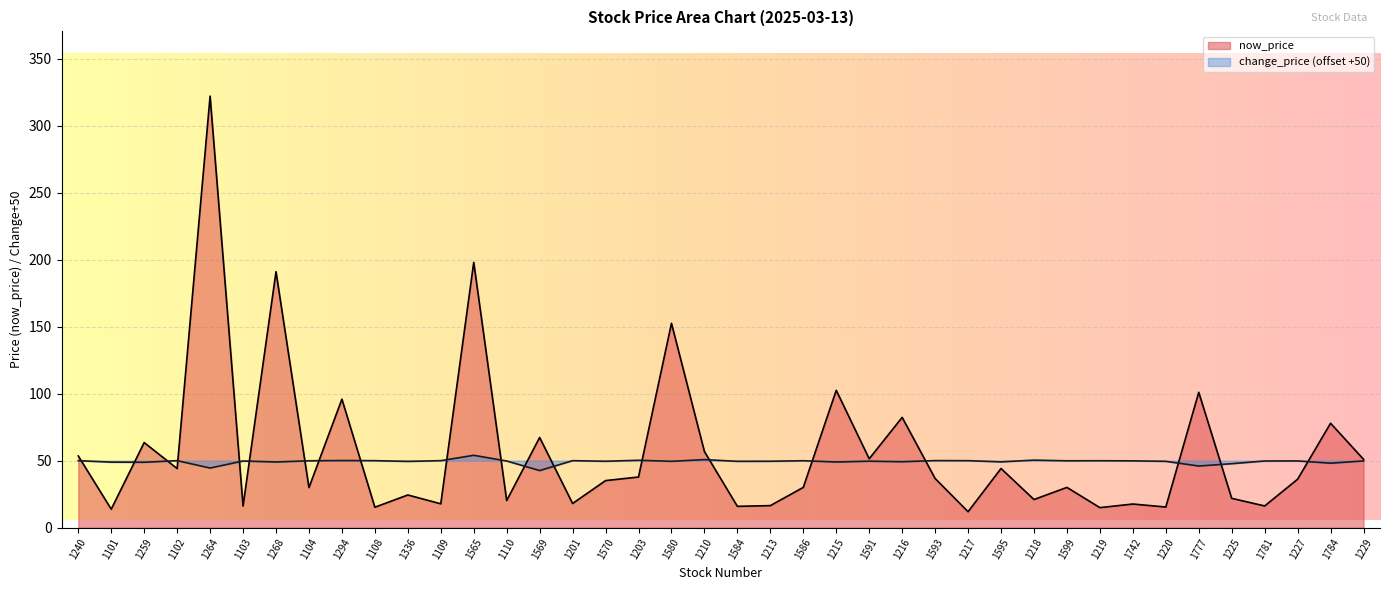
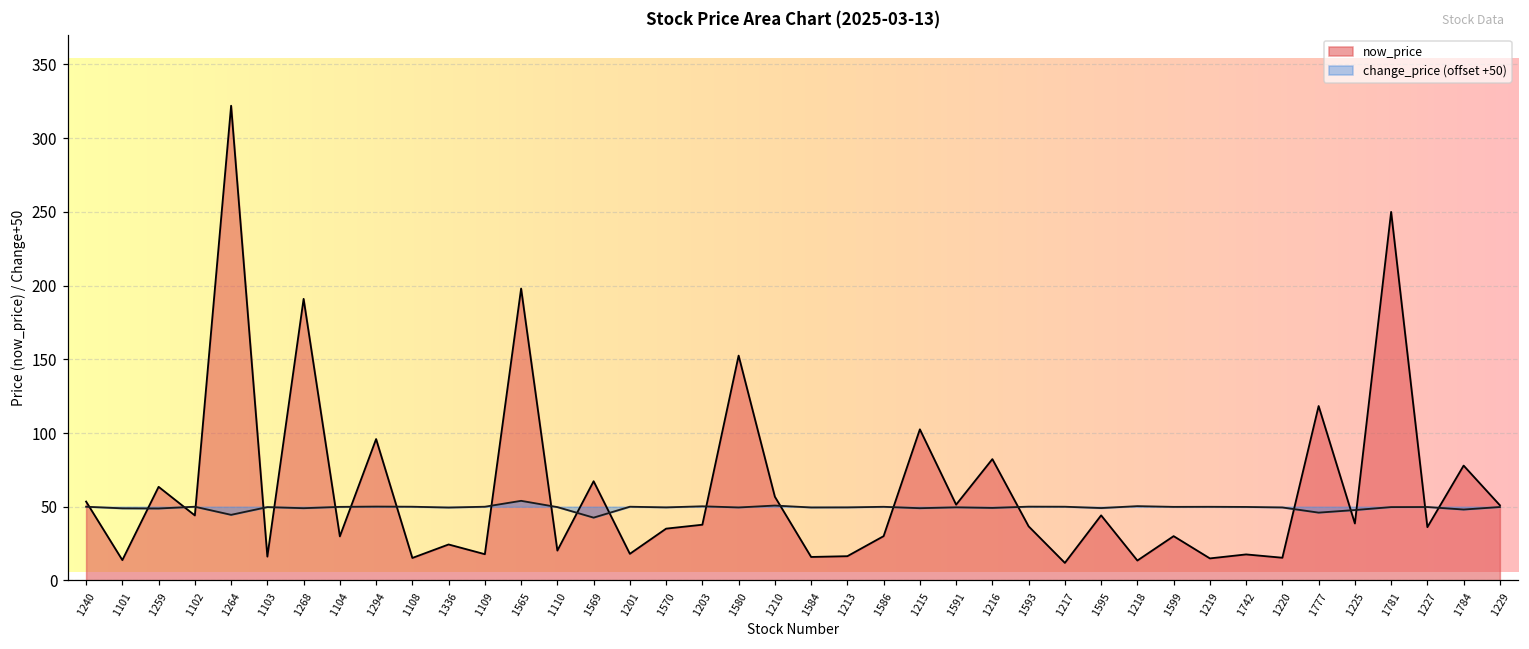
now_price, 1218: 21 -> 14
now_price, 1777: 101 -> 118
now_price, 1225: 22 -> 39
now_price, 1781: 16 -> 250
